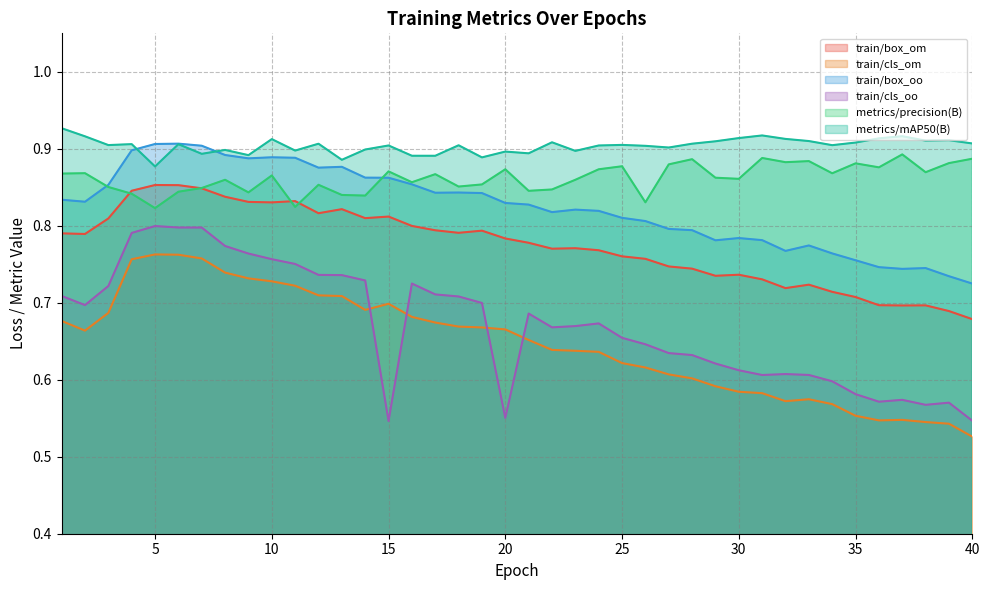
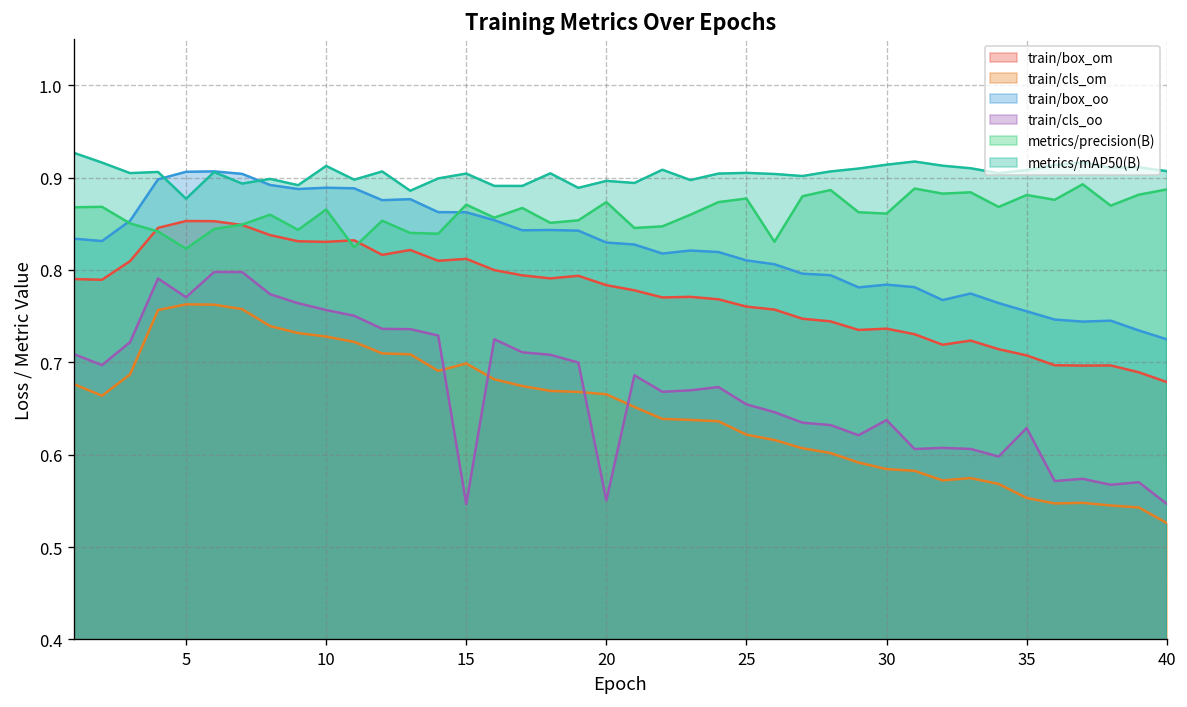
train/cls_oo, 5: 0.80 -> 0.77
train/cls_oo, 30: 0.61 -> 0.64
train/cls_oo, 35: 0.58 -> 0.63
